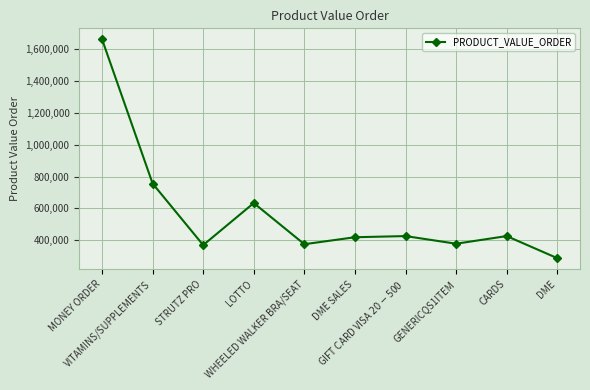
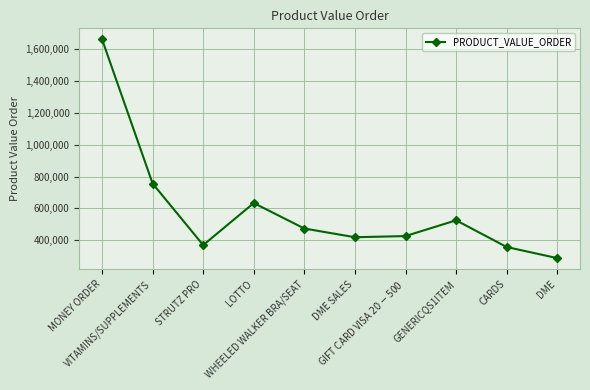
WHEELED WALKER BRA/SEAT: 380,000 -> 470,000
GENERICQS1ITEM: 380,000 -> 530,000
CARDS: 430,000 -> 360,000
